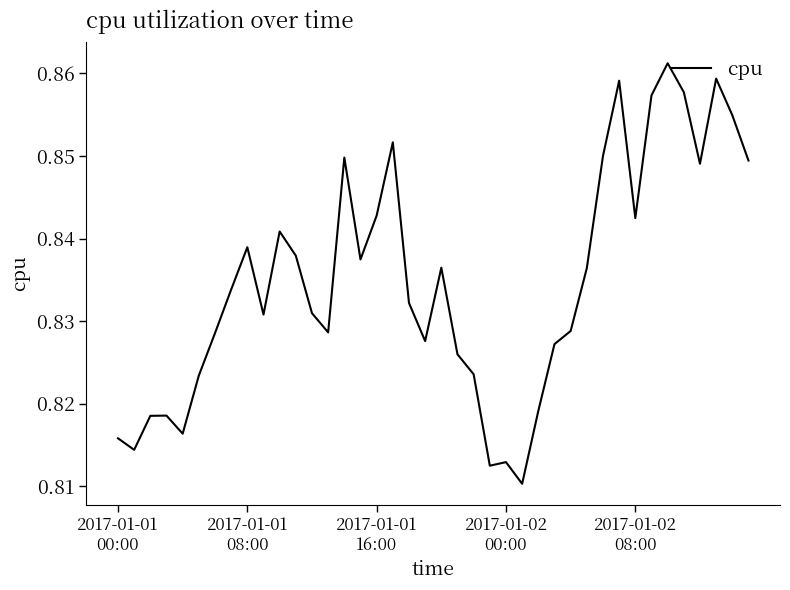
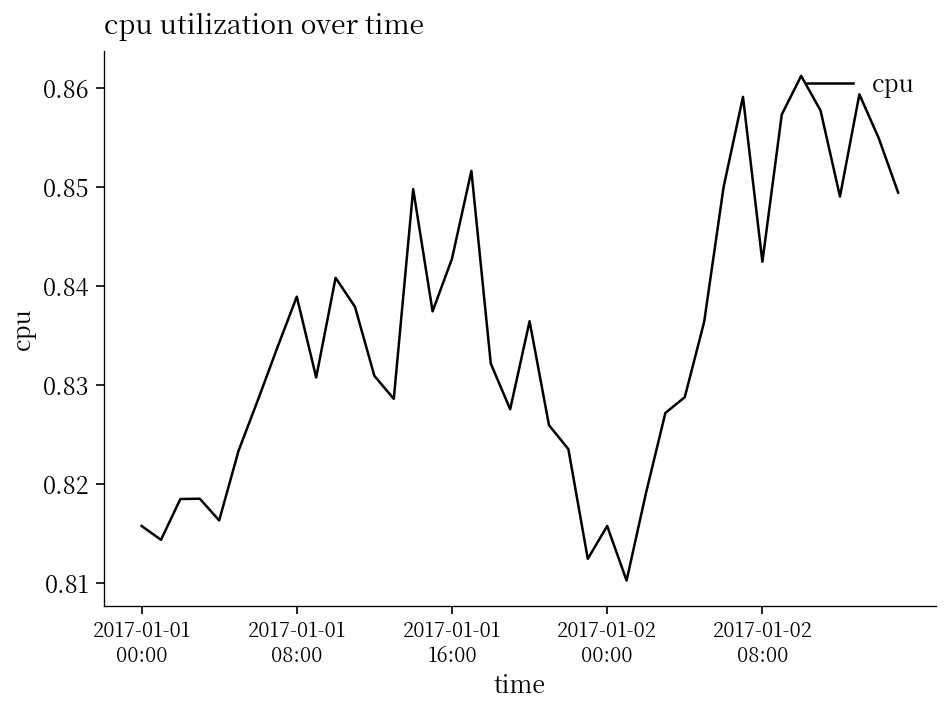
2017-01-02 00:00: 0.813 -> 0.816
